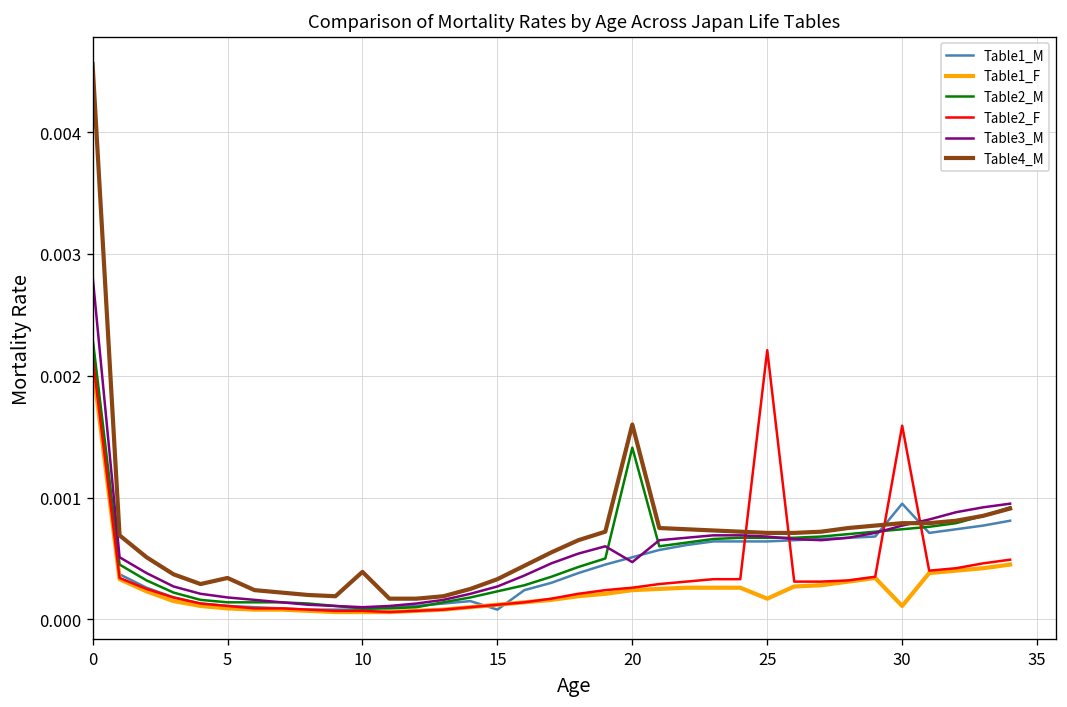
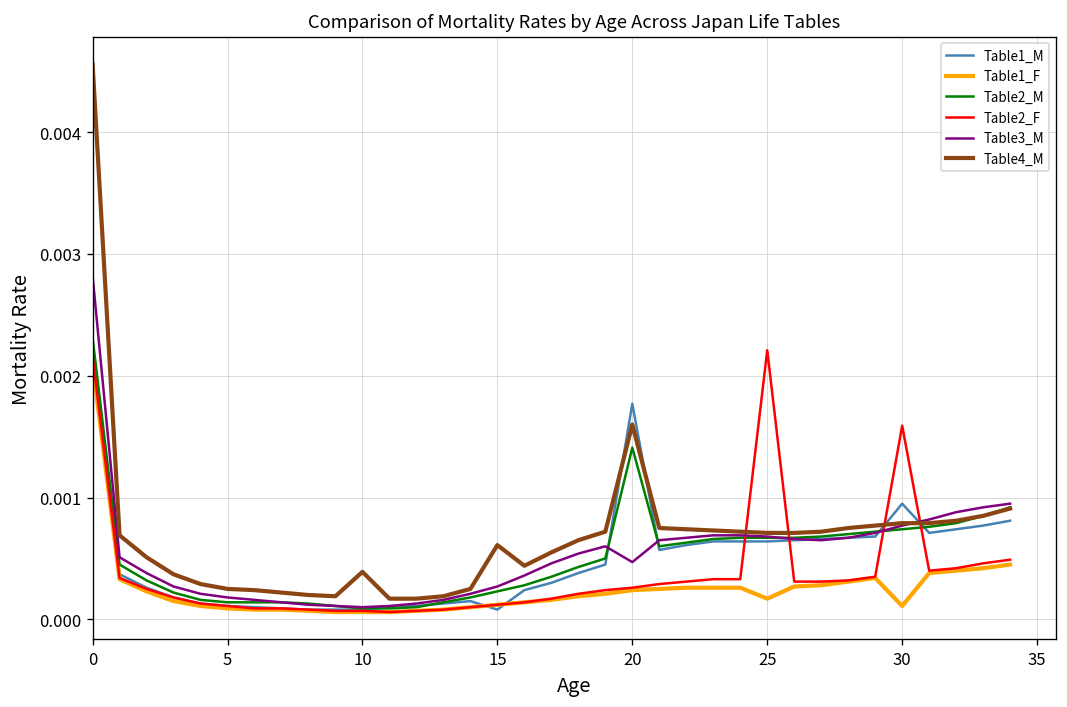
Table4_M, 5: 0.00034 -> 0.00025
Table4_M, 15: 0.00033 -> 0.00061
Table1_M, 20: 0.00051 -> 0.00177
